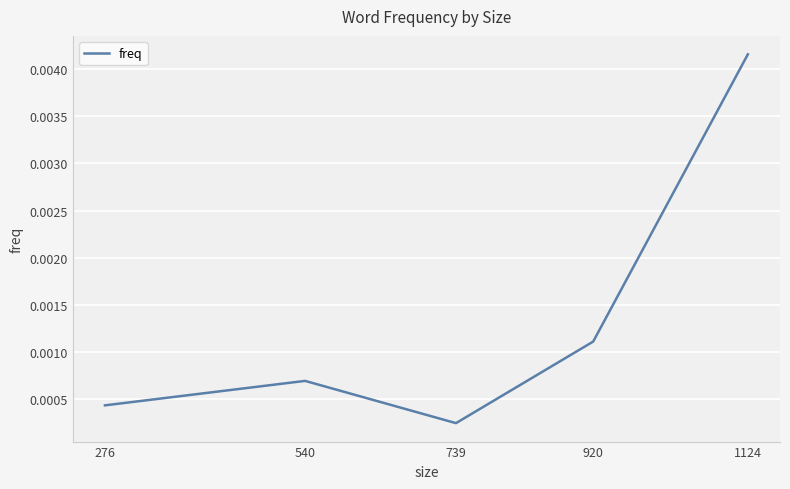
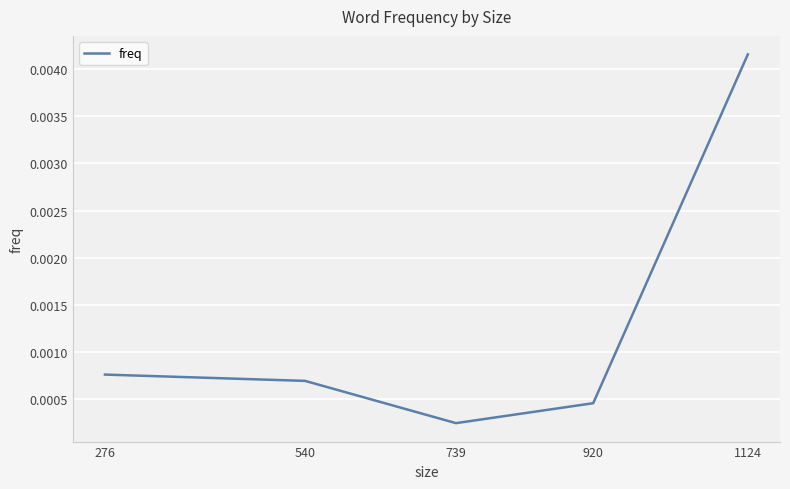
276: 0.0004 -> 0.0008
920: 0.0011 -> 0.0005
